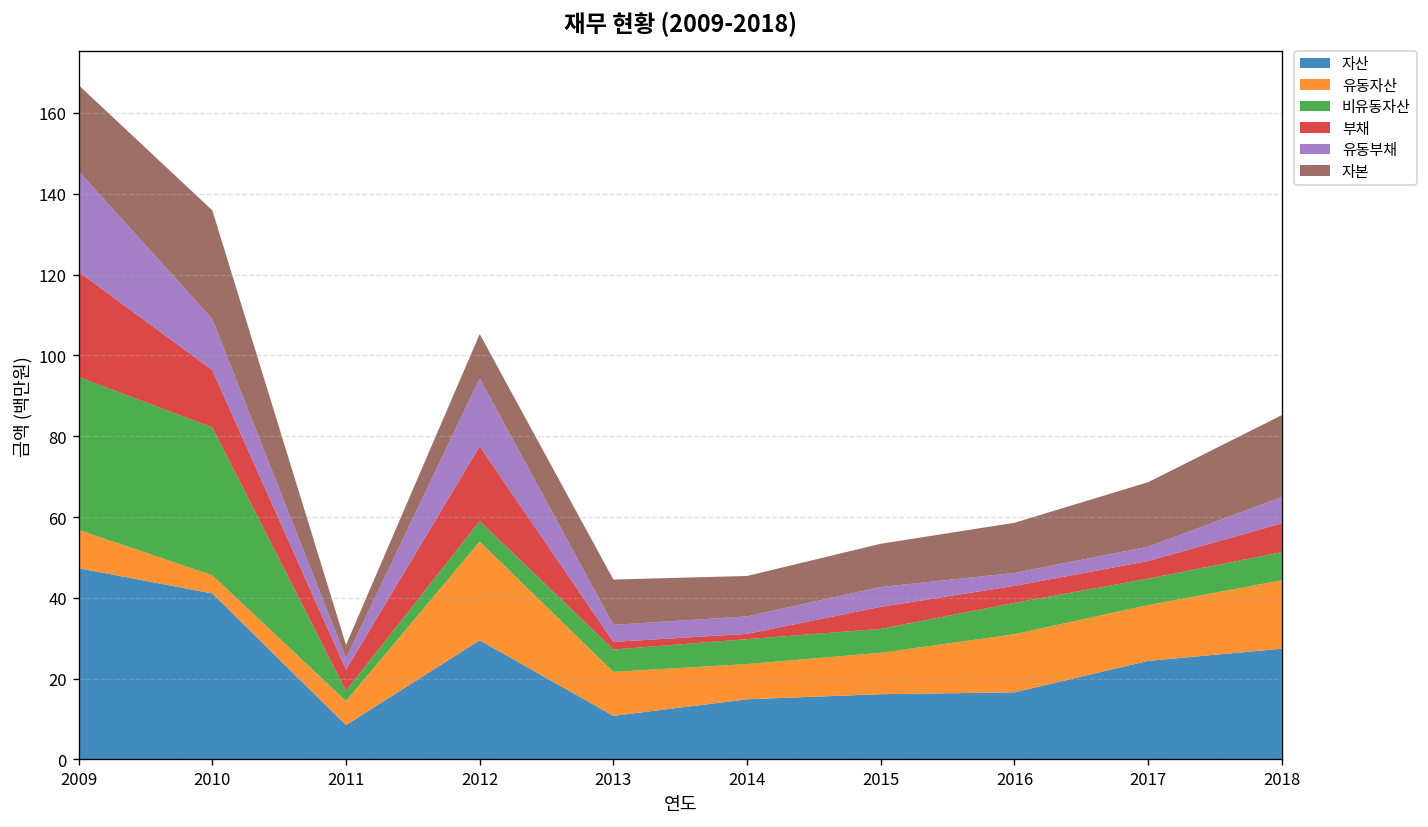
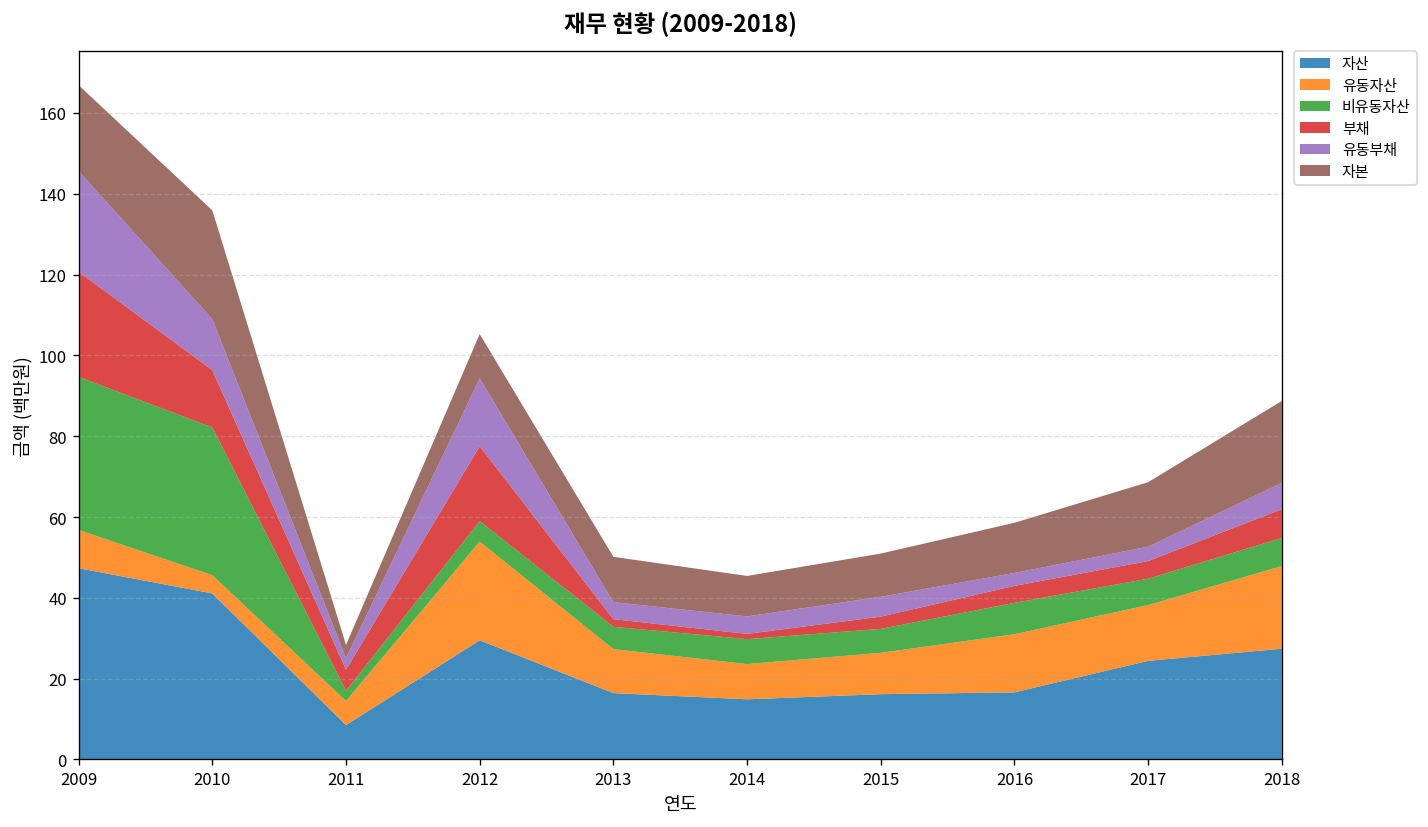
자산, 2013: 11 -> 16
부채, 2015: 5 -> 3
유동자산, 2018: 17 -> 20
